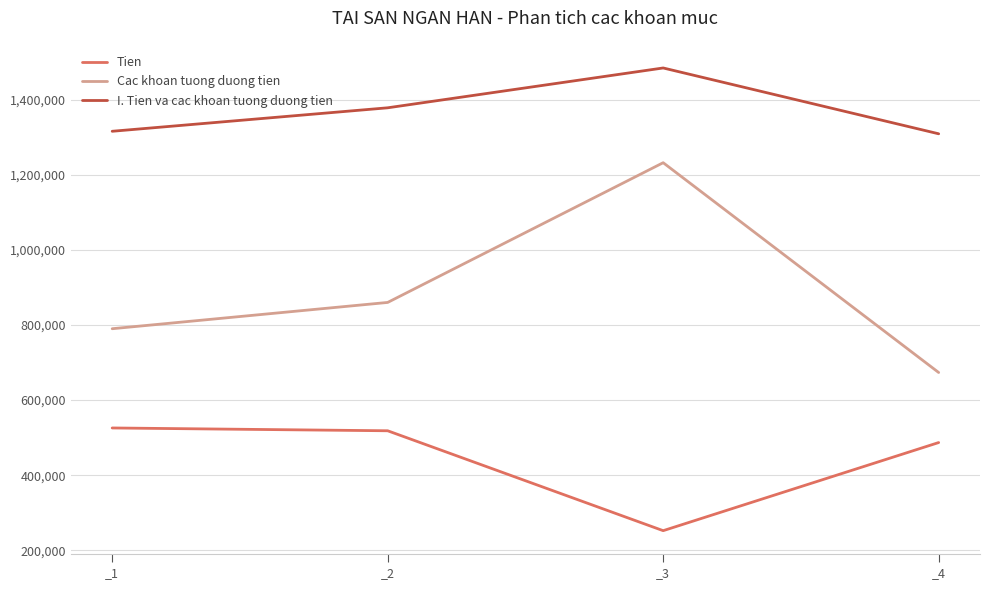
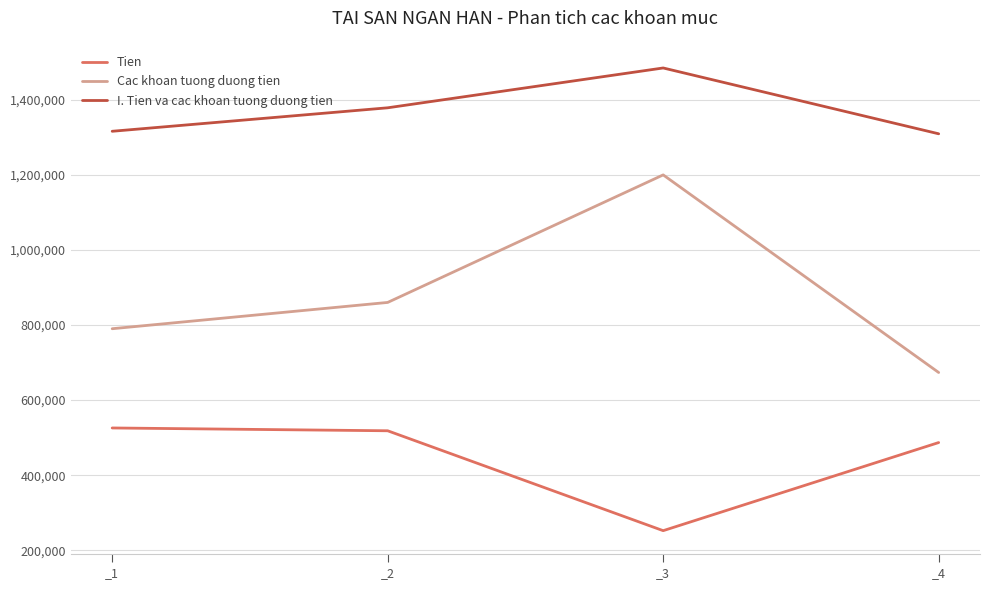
Cac khoan tuong duong tien, _3: 1,230,000 -> 1,200,000
